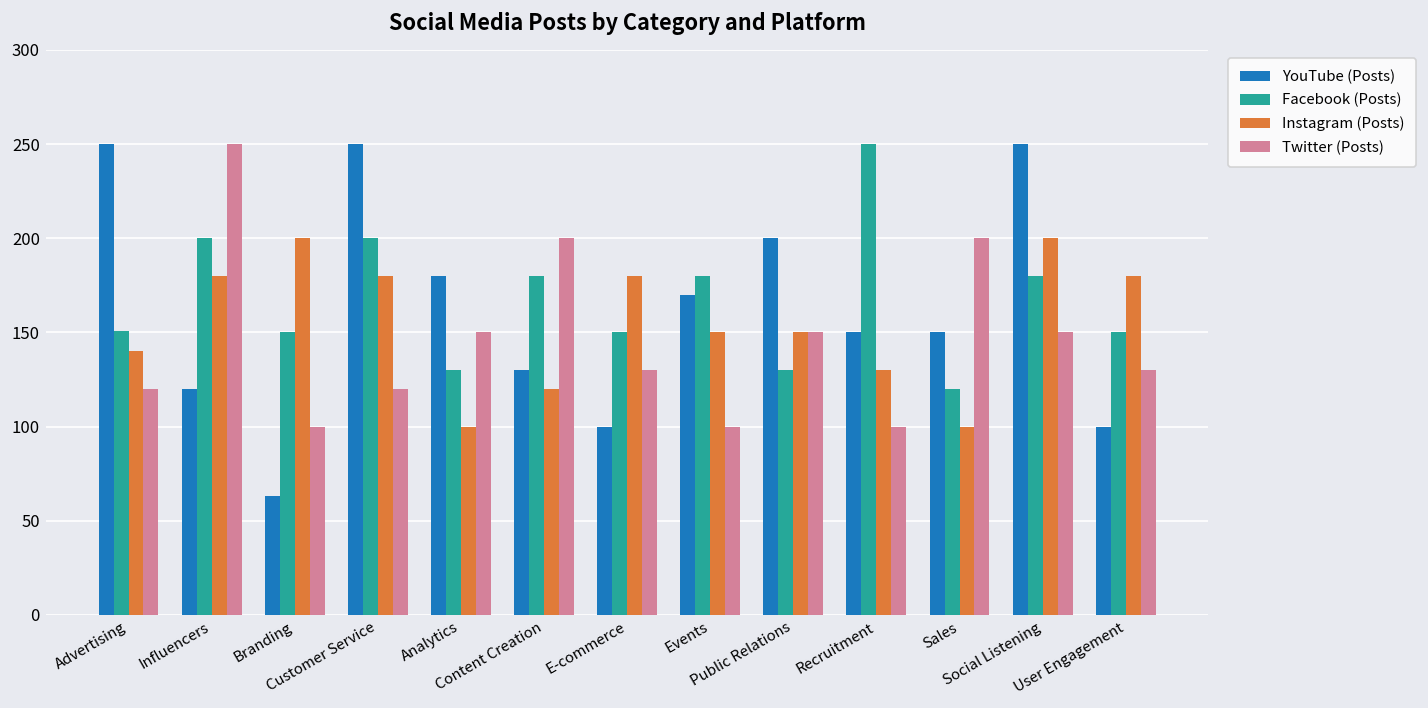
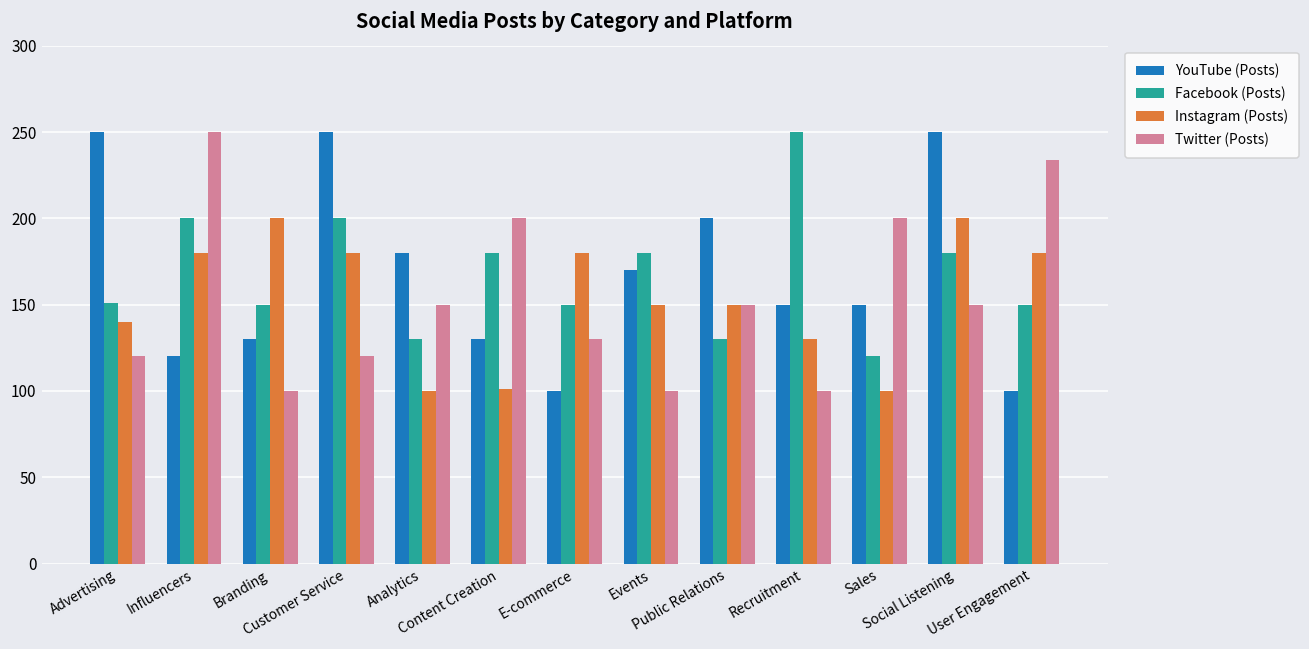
YouTube (Posts), Branding: 63 -> 130
Instagram (Posts), Content Creation: 120 -> 101
Twitter (Posts), User Engagement: 130 -> 234
